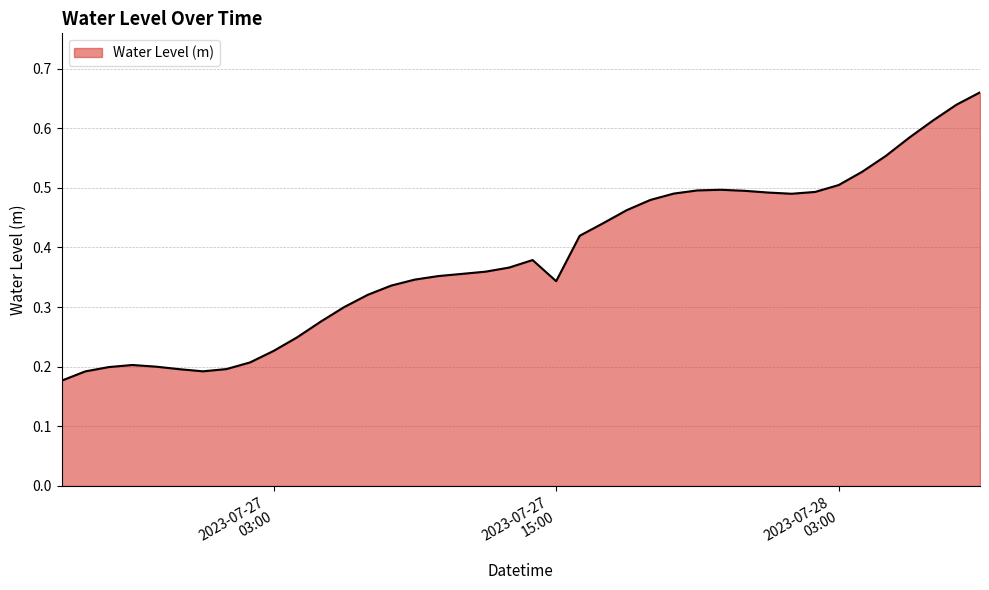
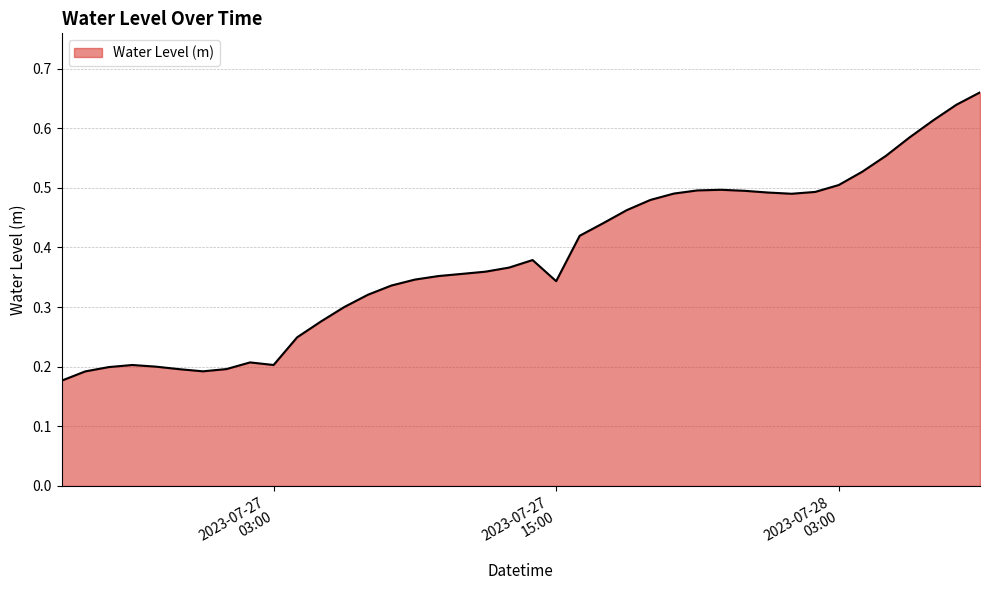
2023-07-27 03:00: 0.23 -> 0.20
